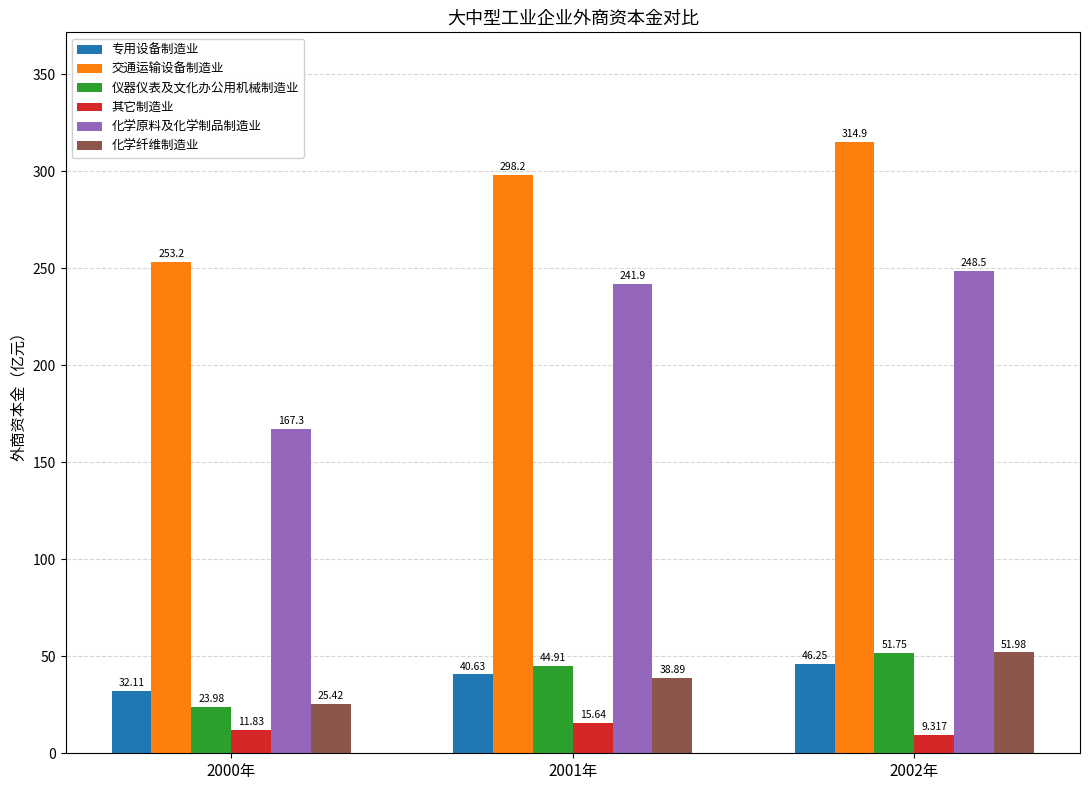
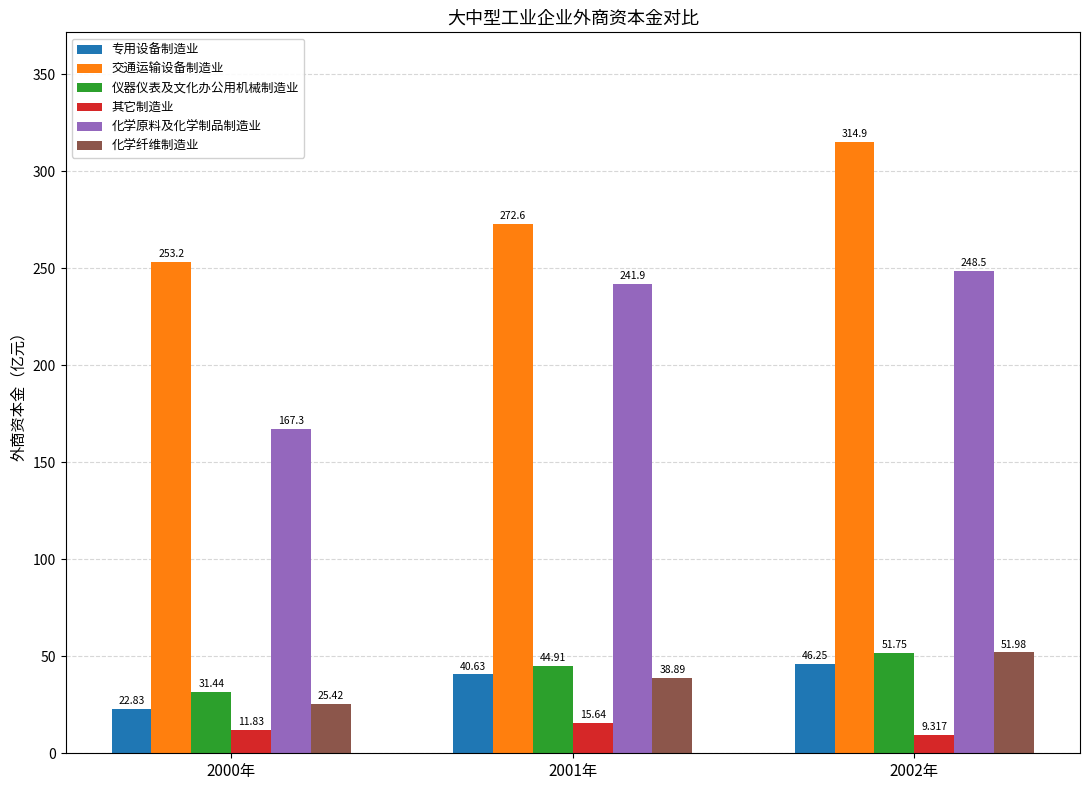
专用设备制造业, 2000年: 32.11 -> 22.83
仪器仪表及文化办公用机械制造业, 2000年: 23.98 -> 31.44
交通运输设备制造业, 2001年: 298.2 -> 272.6
